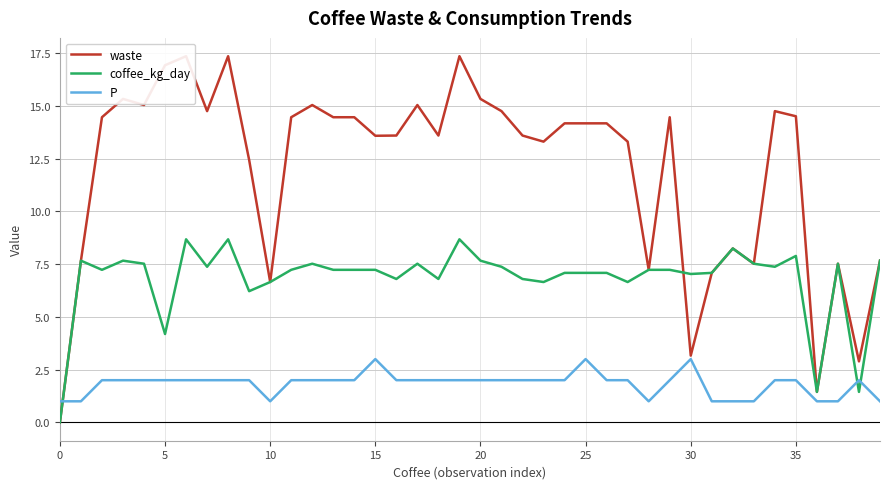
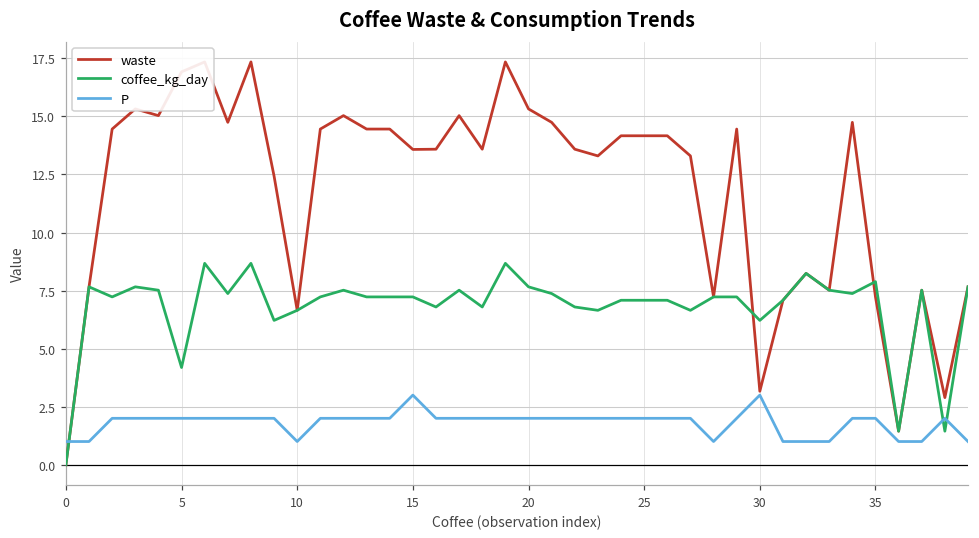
P, 25: 3 -> 2
coffee_kg_day, 30: 7.0 -> 6.2
waste, 35: 14.5 -> 7.2
